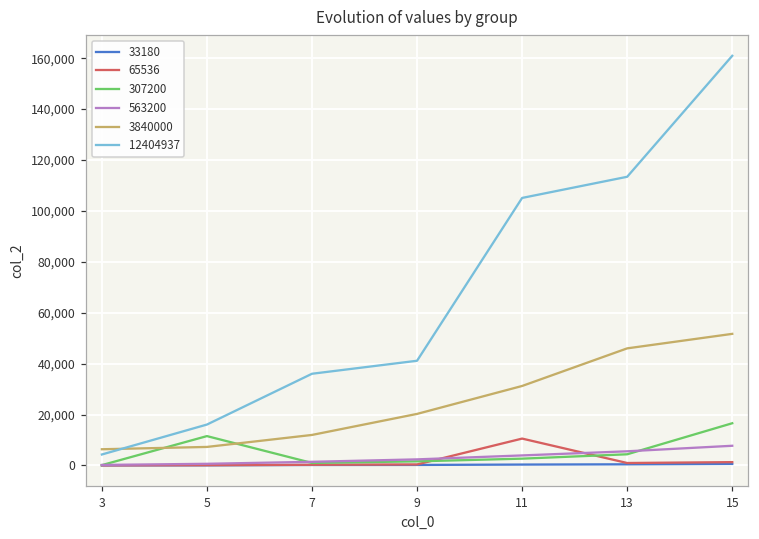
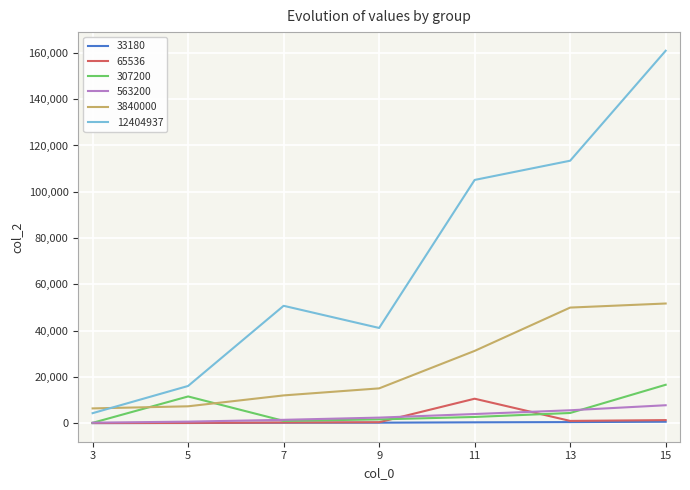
12404937, 7: 36,000 -> 51,000
3840000, 9: 20,000 -> 15,000
3840000, 13: 46,000 -> 50,000
